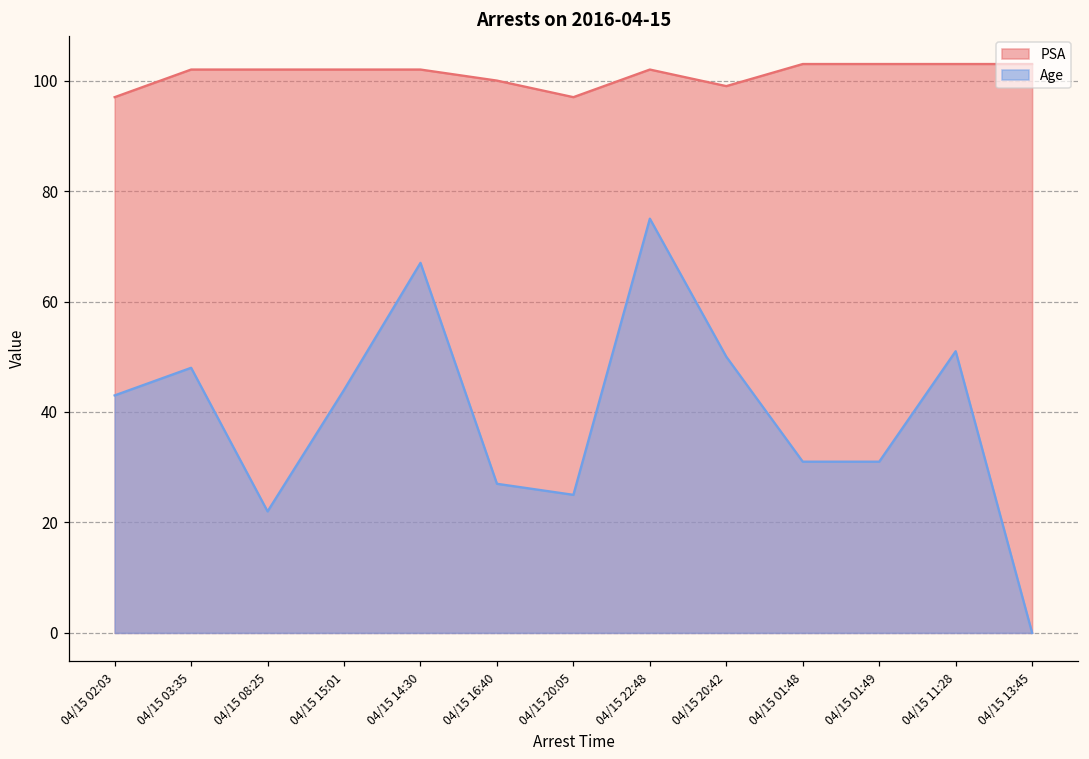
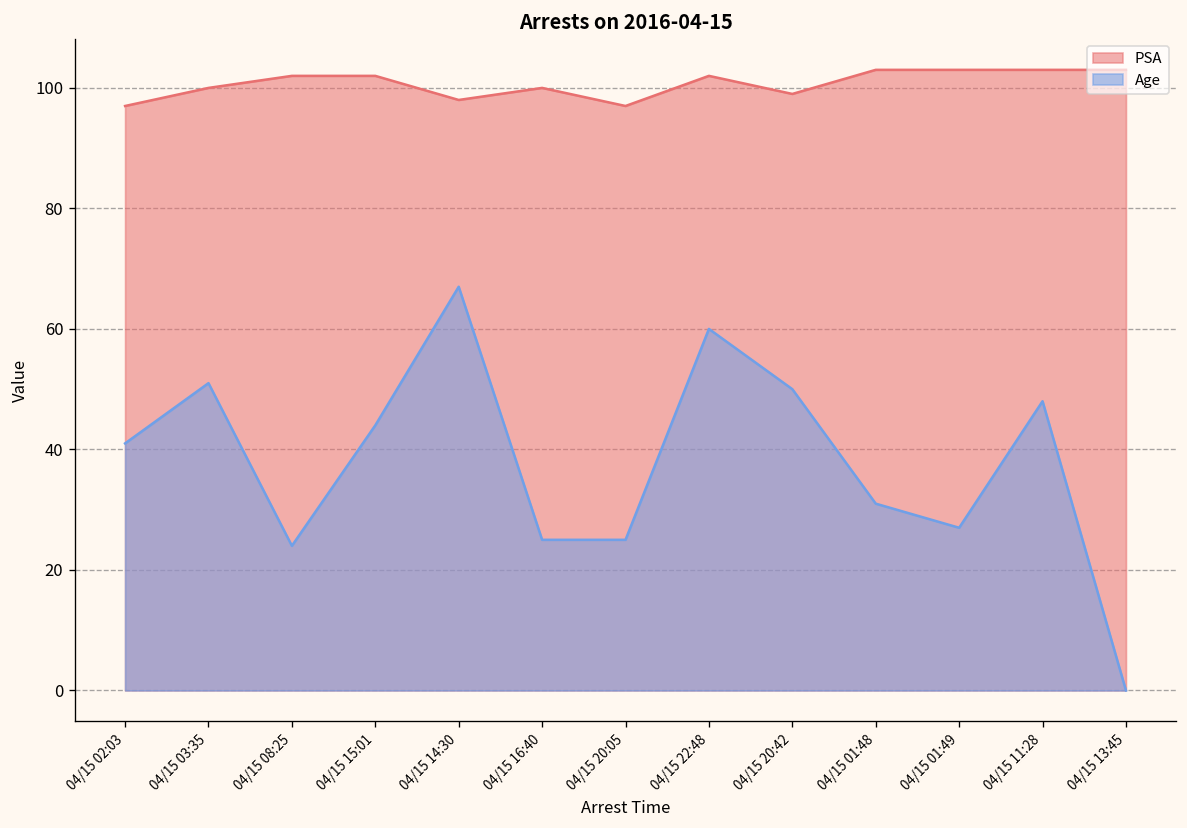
Age, 04/15 02:03: 43 -> 41
PSA, 04/15 03:35: 102 -> 100
Age, 04/15 03:35: 48 -> 51
Age, 04/15 08:25: 22 -> 24
PSA, 04/15 14:30: 102 -> 98
Age, 04/15 16:40: 27 -> 25
Age, 04/15 22:48: 75 -> 60
Age, 04/15 01:49: 31 -> 27
Age, 04/15 11:28: 51 -> 48
